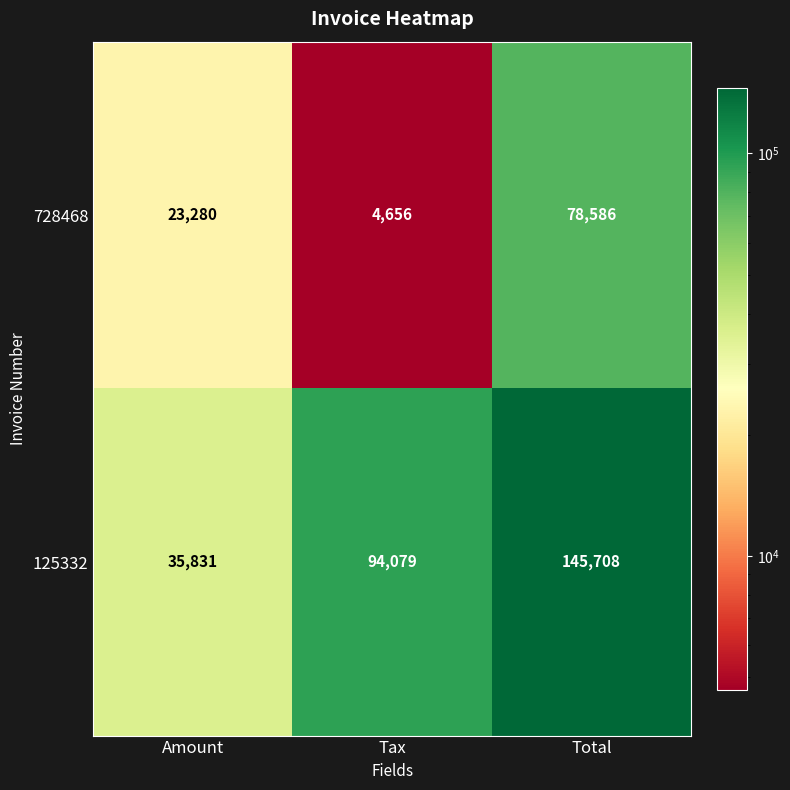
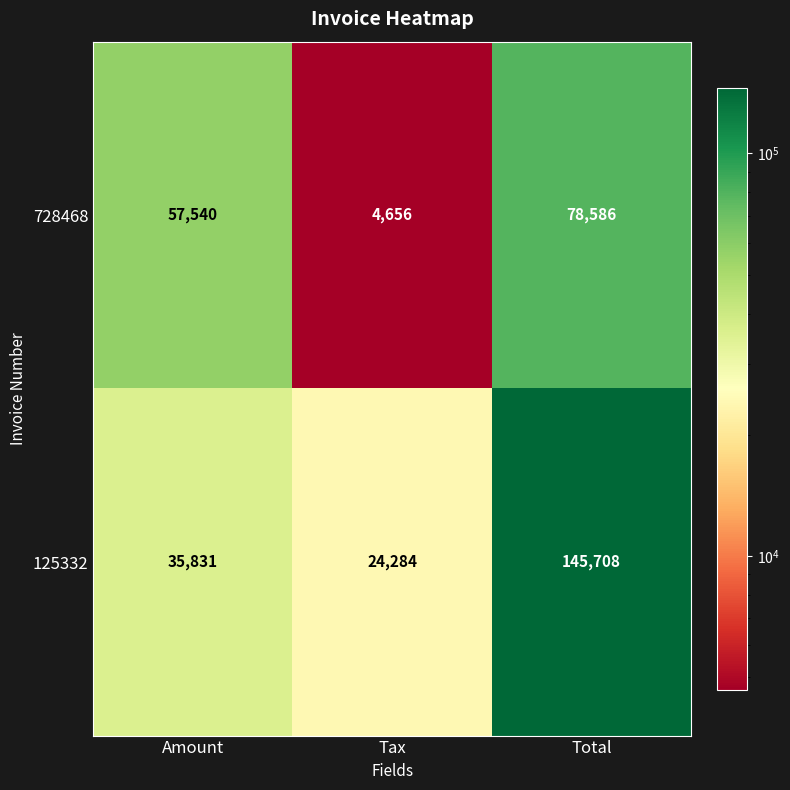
728468, Amount: 23,280 -> 57,540
125332, Tax: 94,079 -> 24,284
